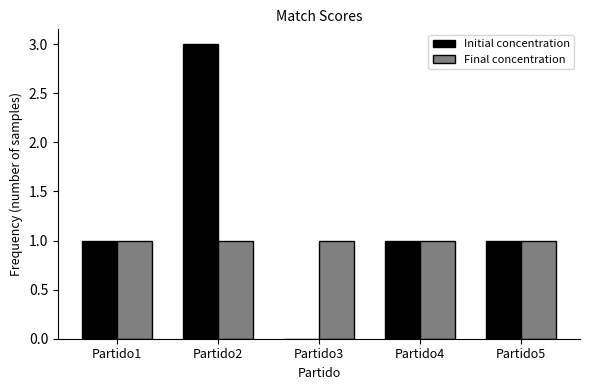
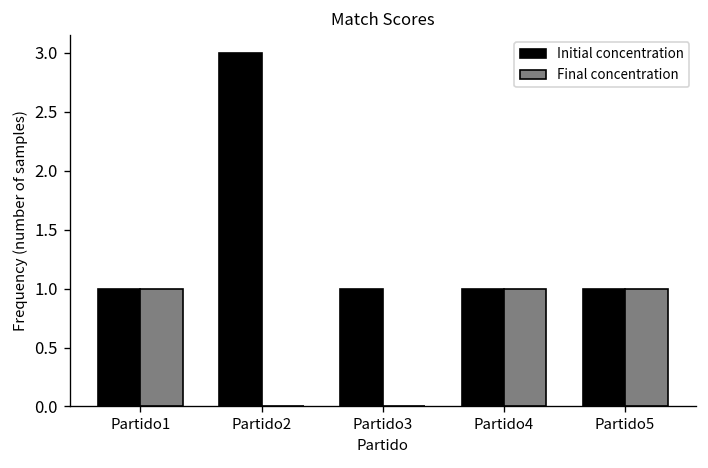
Final concentration, Partido2: 1 -> 0
Initial concentration, Partido3: 0 -> 1
Final concentration, Partido3: 1 -> 0
